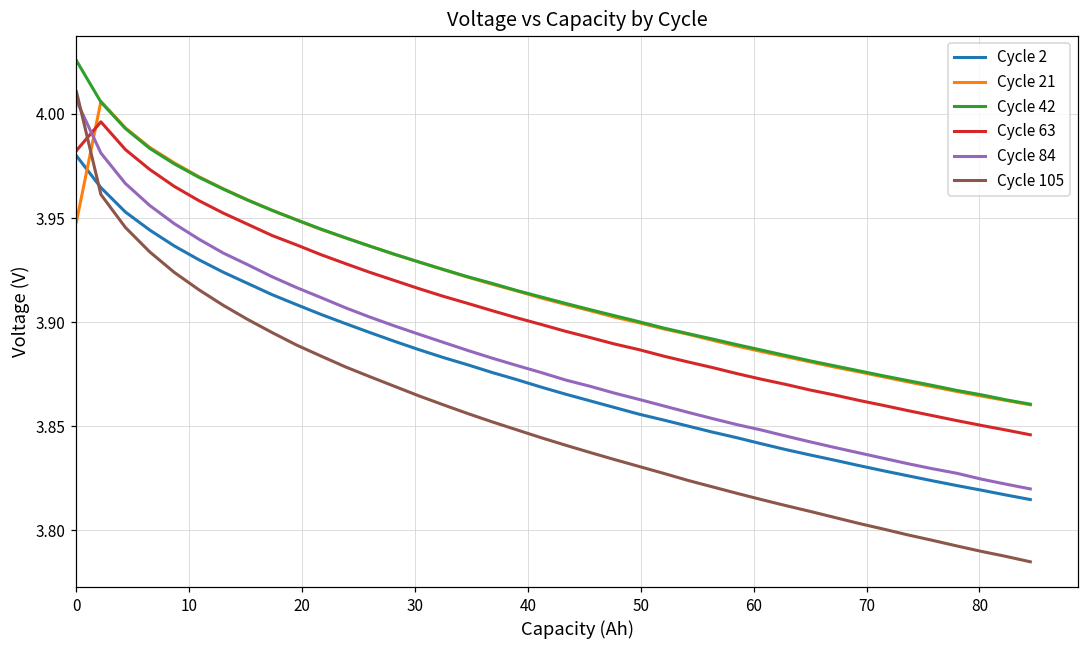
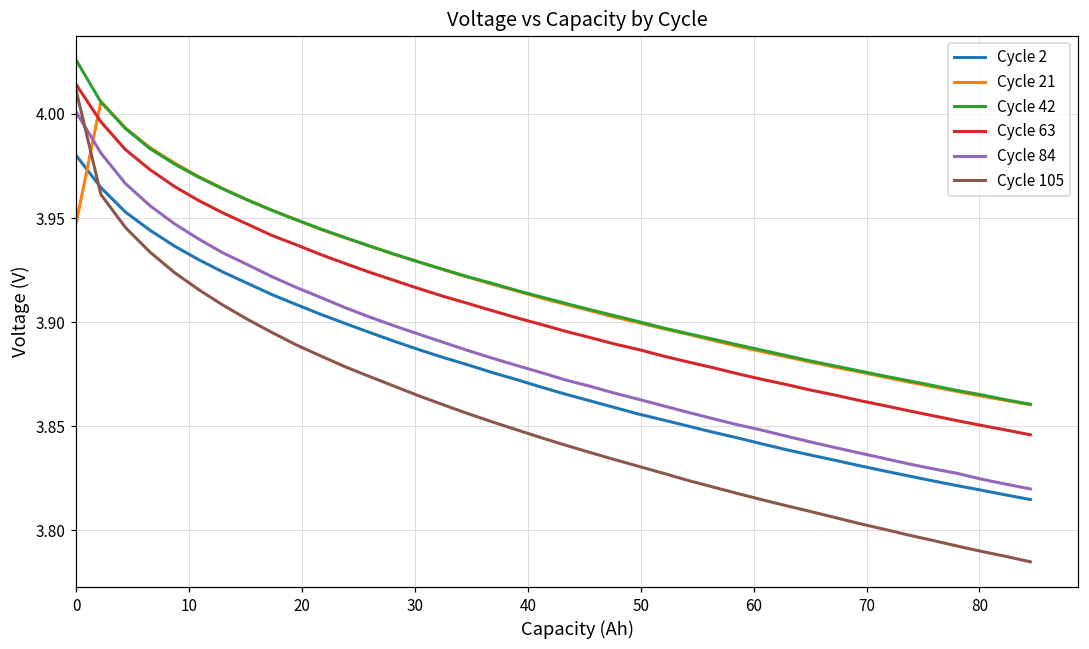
Cycle 63, 0: 3.982 -> 4.014
Cycle 84, 0: 4.006 -> 4.001
